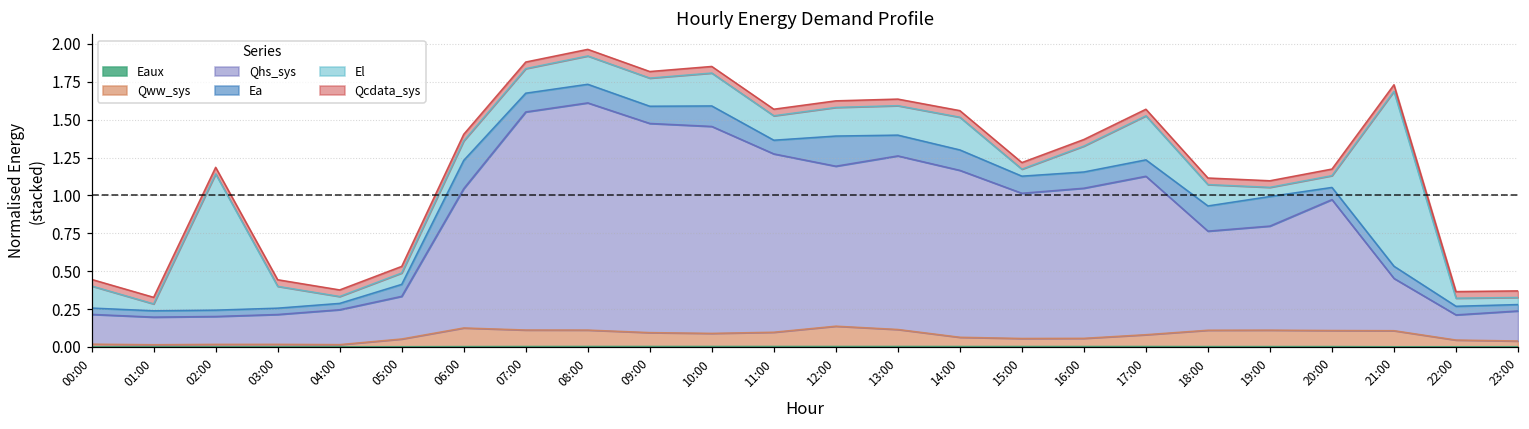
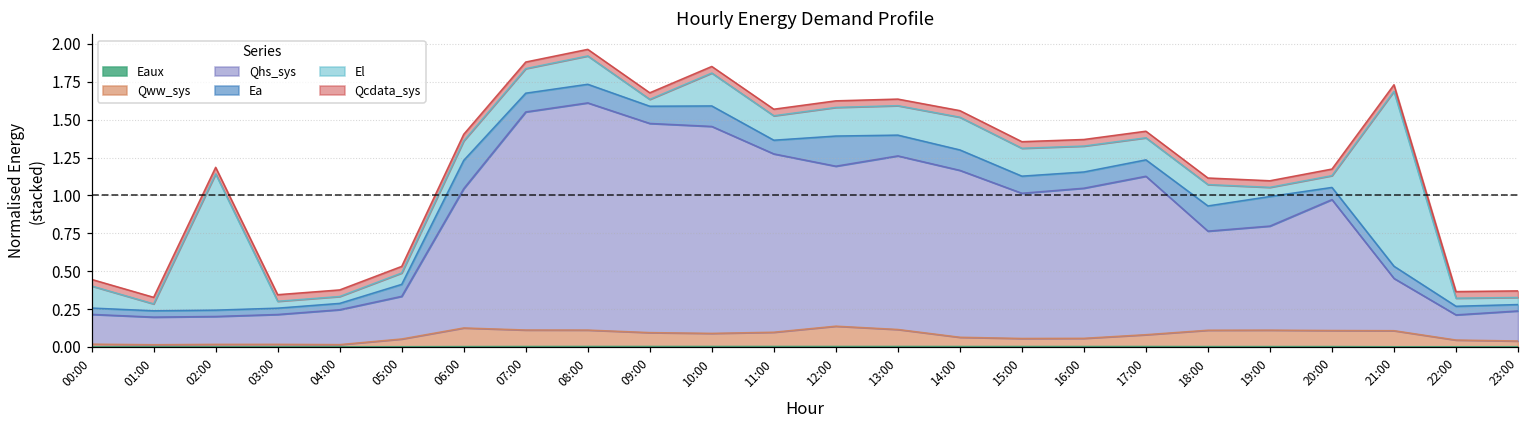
El, 03:00: 0.14 -> 0.05
El, 09:00: 0.19 -> 0.05
El, 15:00: 0.05 -> 0.18
El, 17:00: 0.29 -> 0.15
